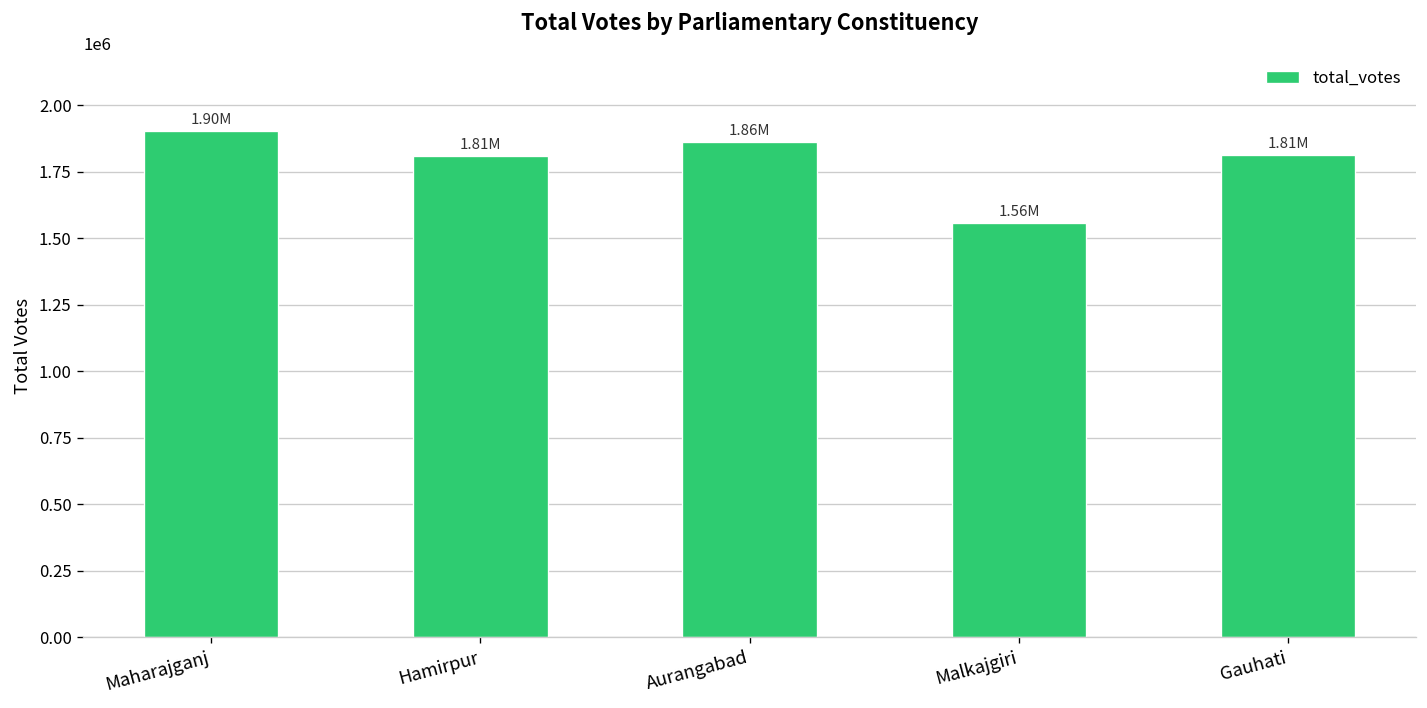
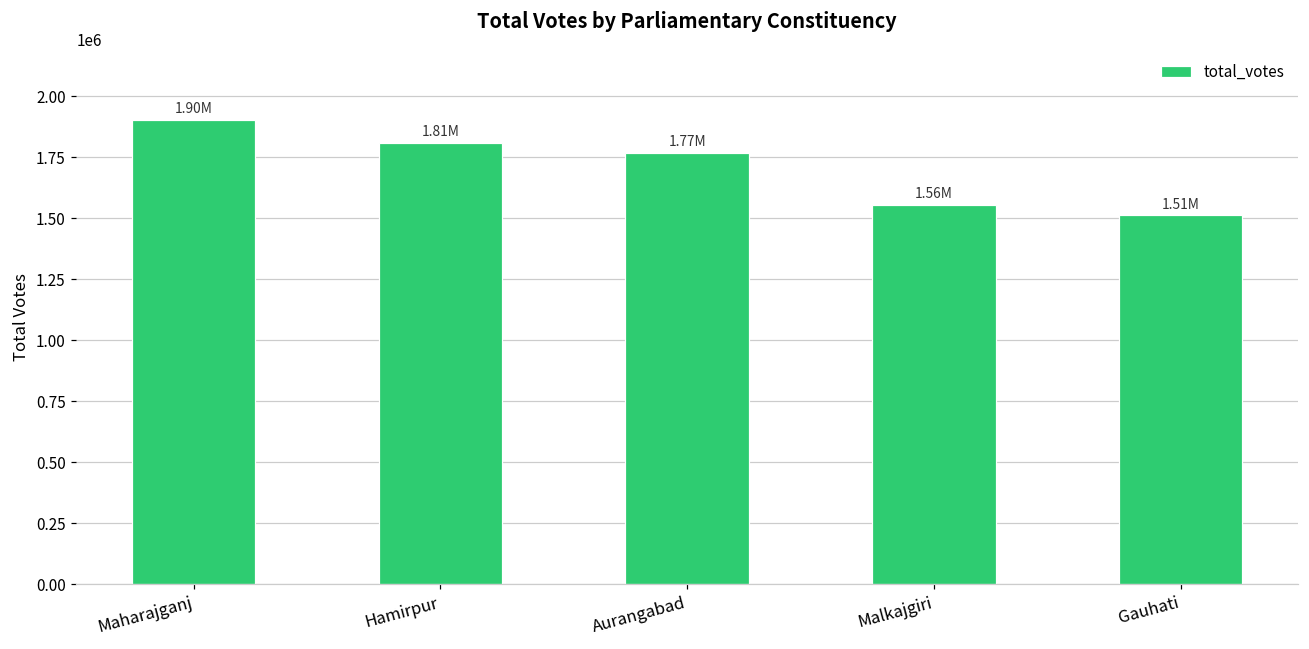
Aurangabad: 1.86M -> 1.77M
Gauhati: 1.81M -> 1.51M
